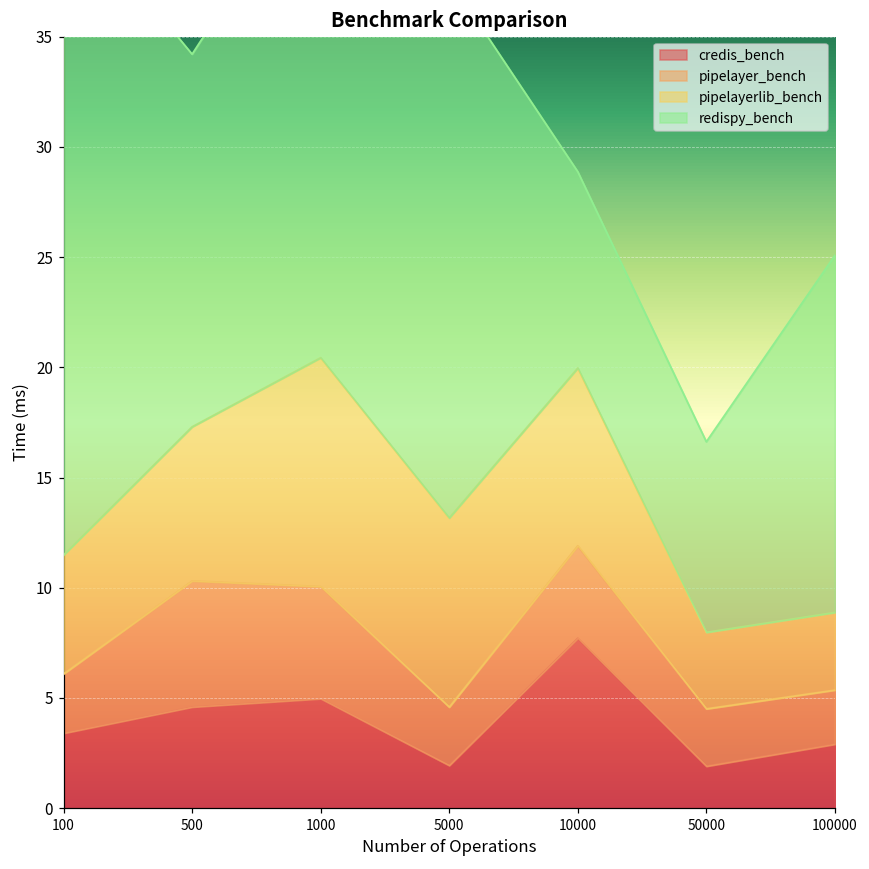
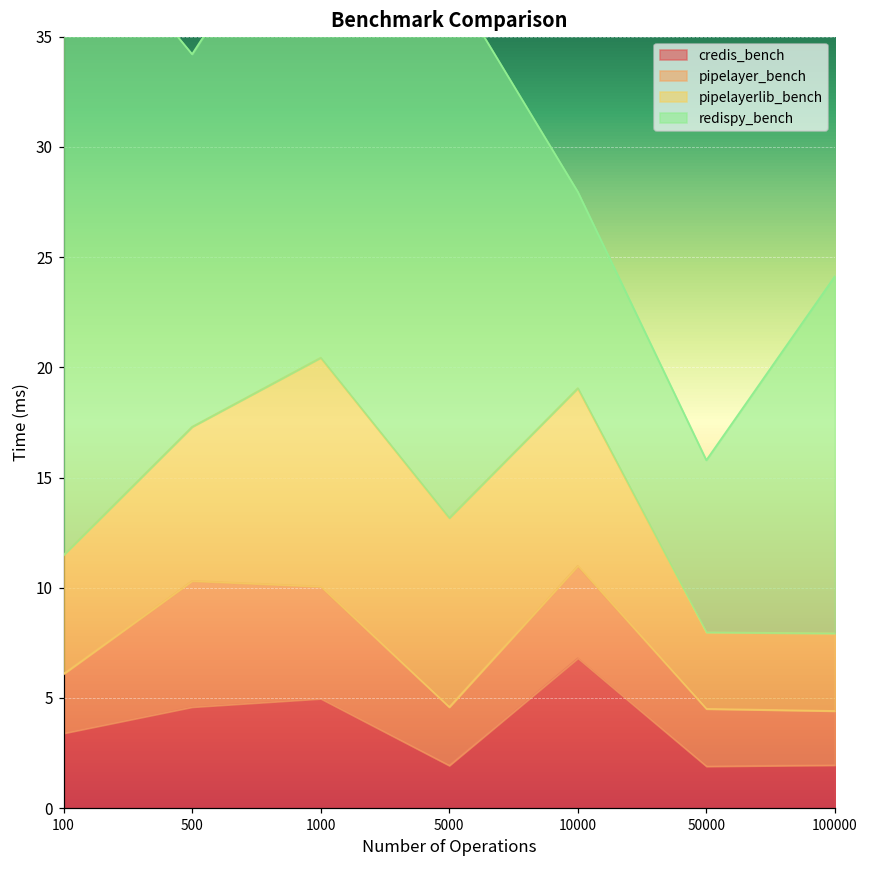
credis_bench, 10000: 7.7 -> 6.8
redispy_bench, 50000: 8.6 -> 7.8
credis_bench, 100000: 2.9 -> 2.0
